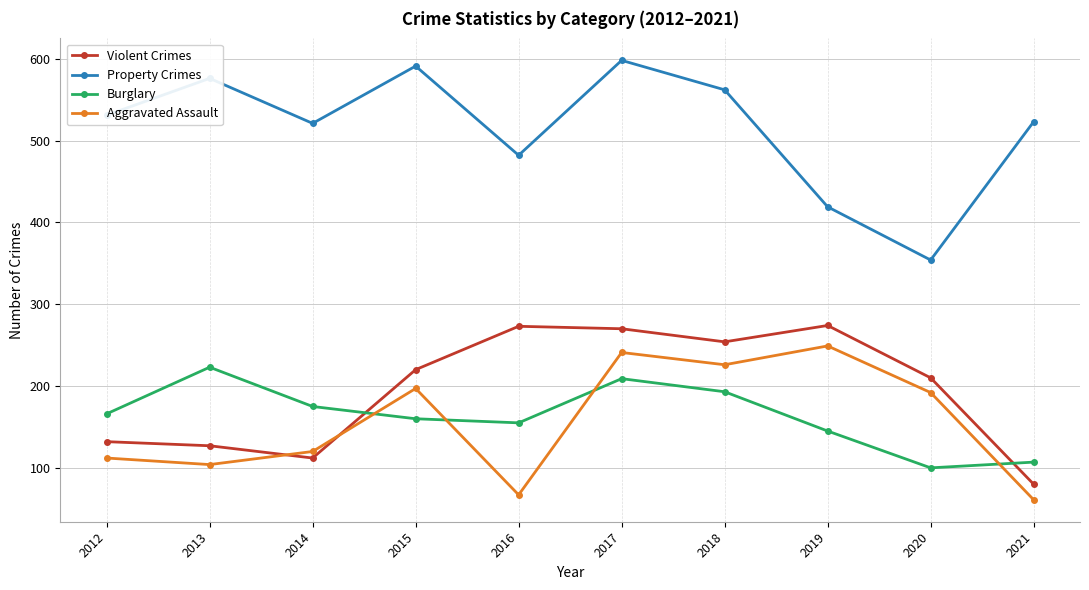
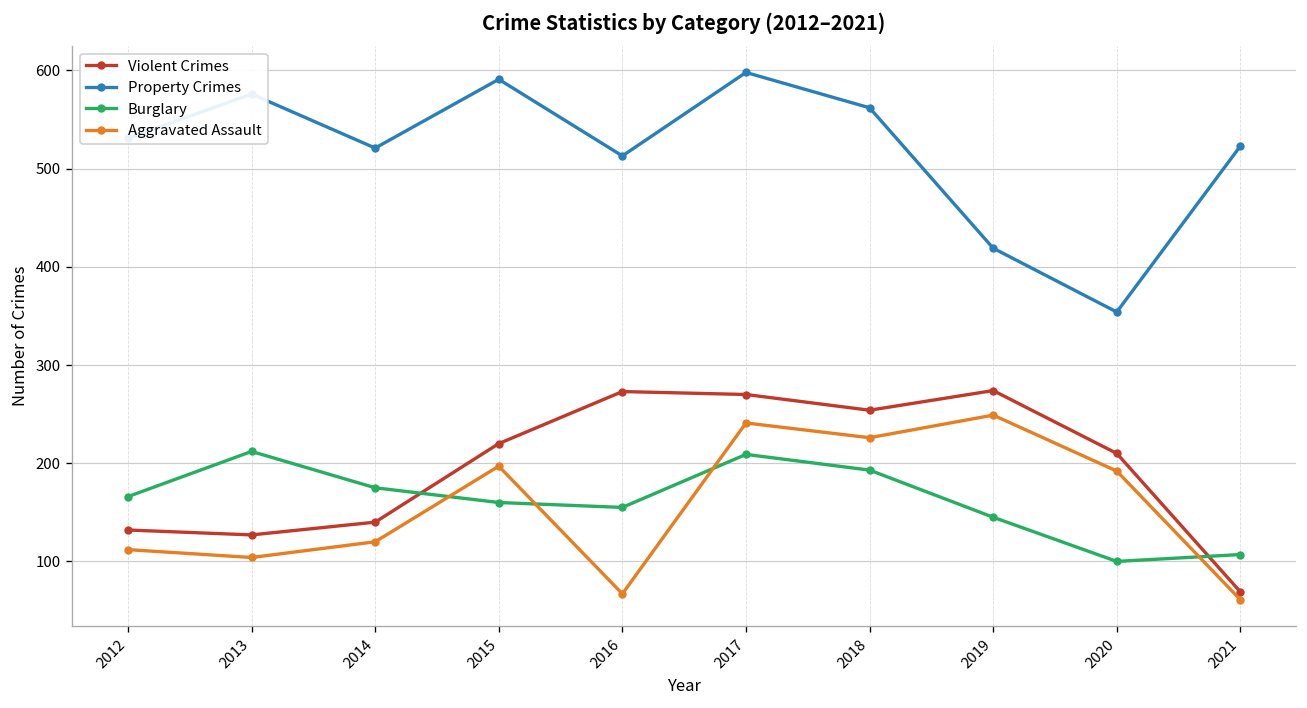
Burglary, 2013: 220 -> 210
Violent Crimes, 2014: 110 -> 140
Property Crimes, 2016: 480 -> 510
Violent Crimes, 2021: 80 -> 70
